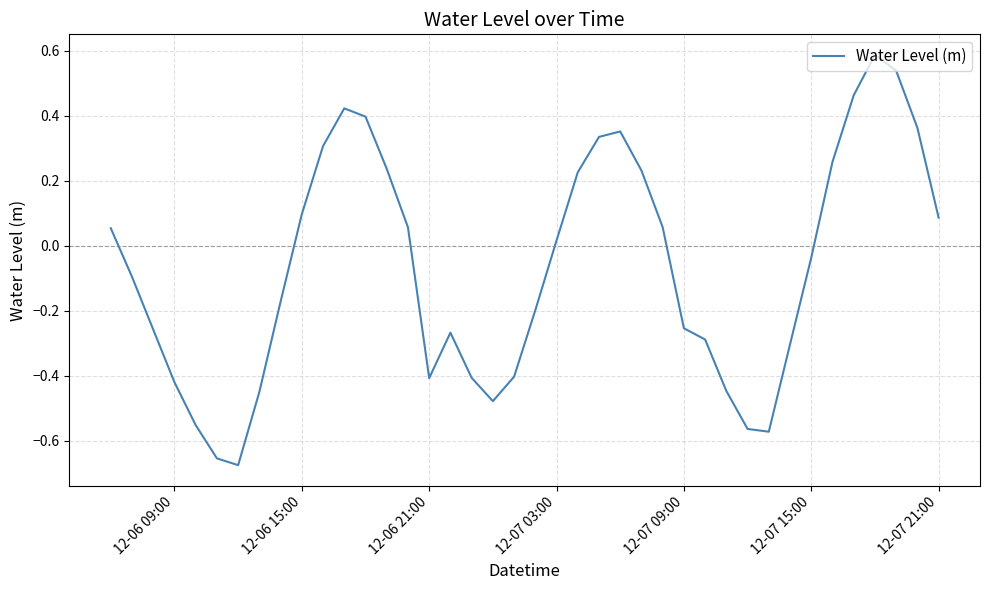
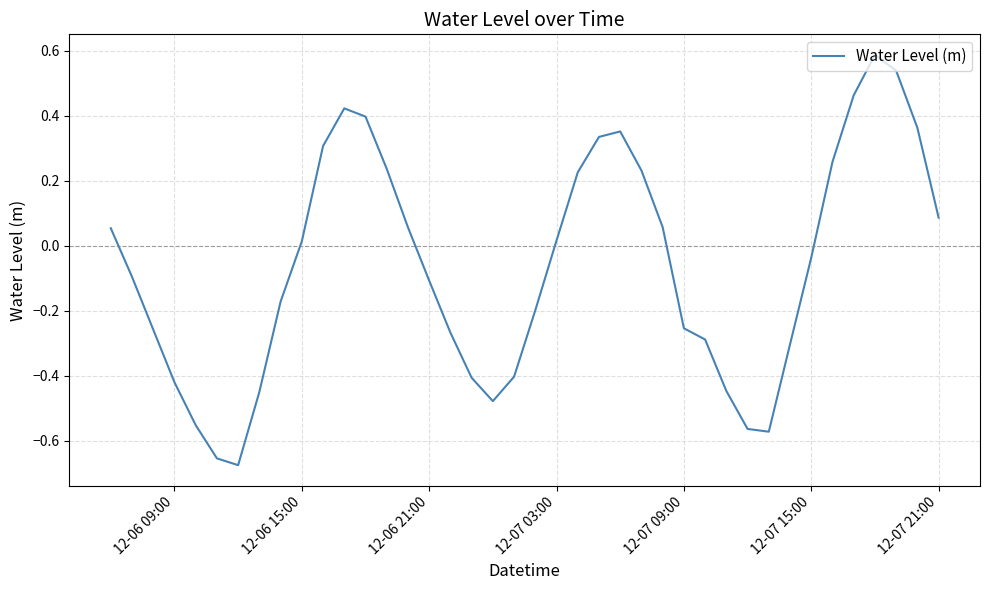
12-06 15:00: 0.10 -> 0.01
12-06 21:00: -0.41 -> -0.11
